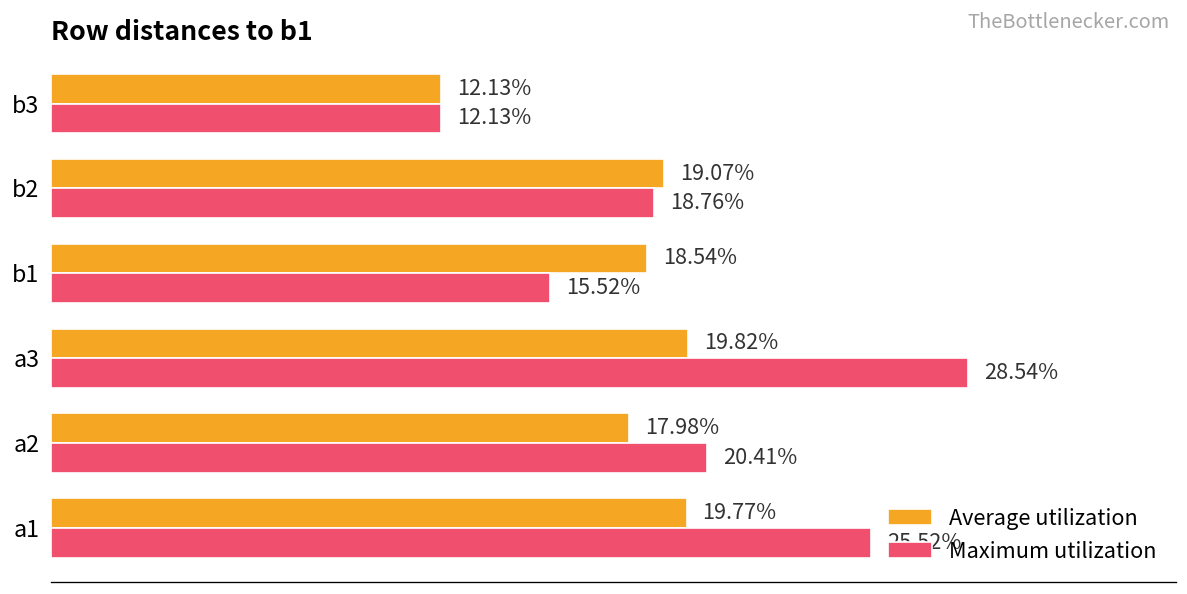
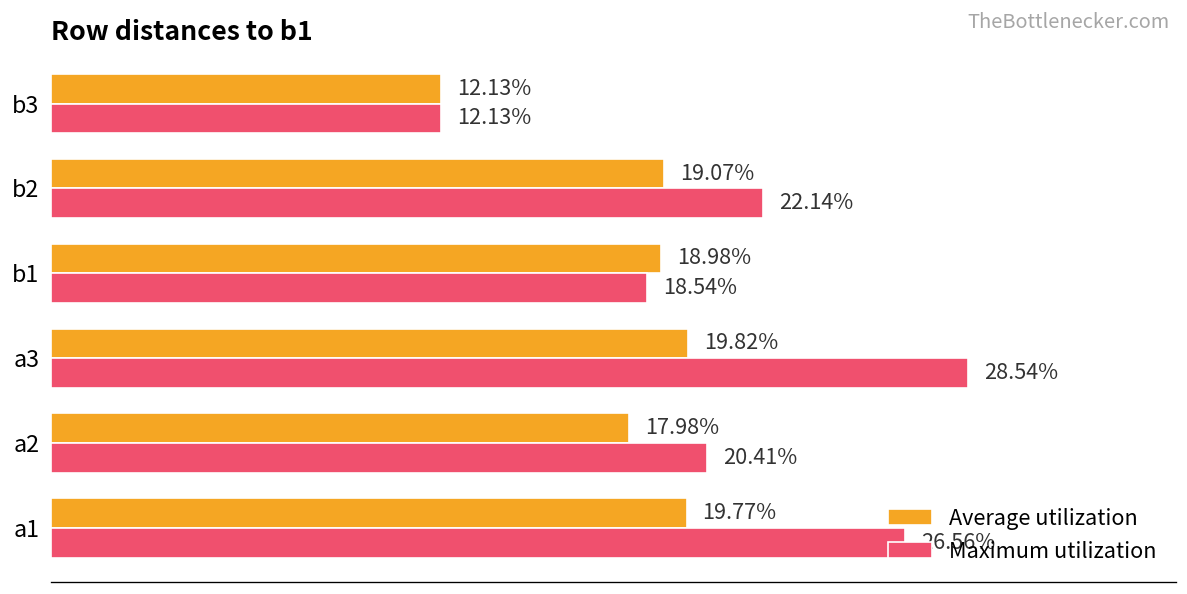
Maximum utilization, b2: 18.76% -> 22.14%
Average utilization, b1: 18.54% -> 18.98%
Maximum utilization, b1: 15.52% -> 18.54%
Maximum utilization, a1: 25.52% -> 26.56%
